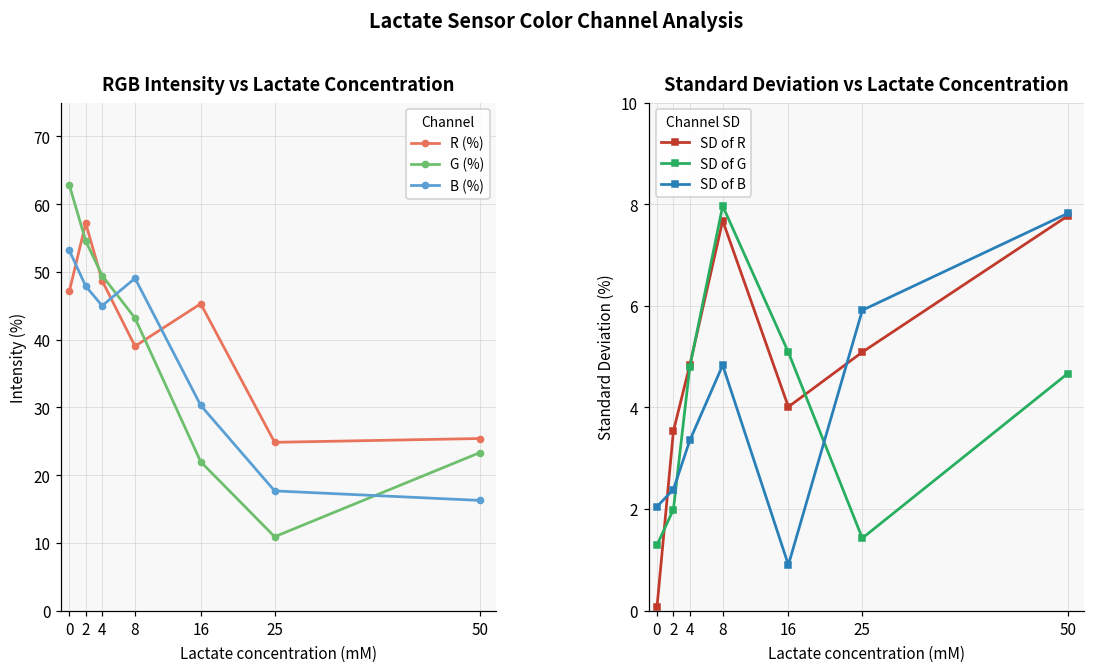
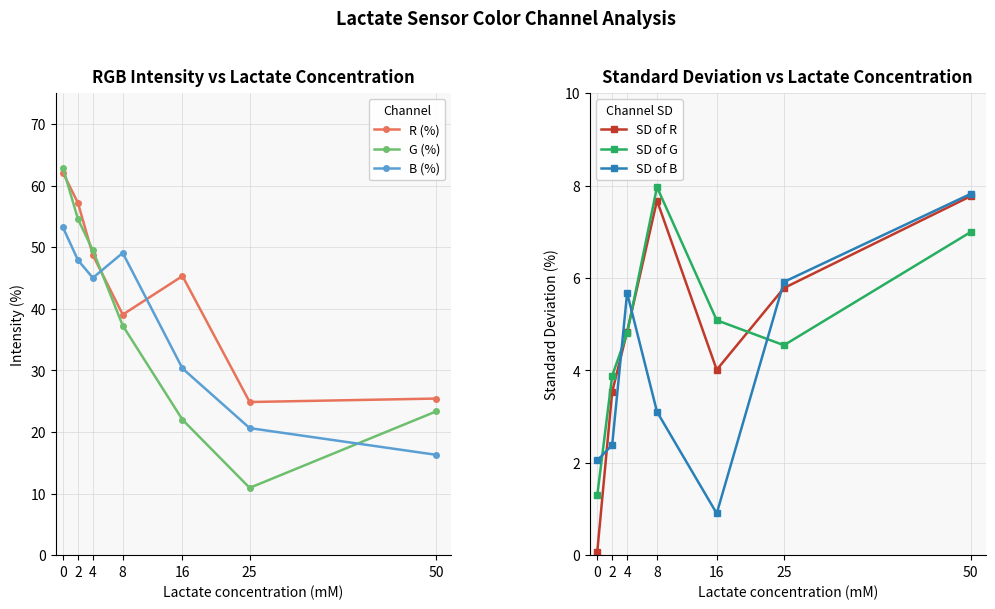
RGB Intensity vs Lactate Concentration, R (%), 0: 47 -> 62
RGB Intensity vs Lactate Concentration, G (%), 8: 43 -> 37
RGB Intensity vs Lactate Concentration, B (%), 25: 18 -> 21
Standard Deviation vs Lactate Concentration, SD of G, 2: 2.0 -> 3.9
Standard Deviation vs Lactate Concentration, SD of B, 4: 3.4 -> 5.7
Standard Deviation vs Lactate Concentration, SD of B, 8: 4.8 -> 3.1
Standard Deviation vs Lactate Concentration, SD of R, 25: 5.1 -> 5.8
Standard Deviation vs Lactate Concentration, SD of G, 25: 1.4 -> 4.5
Standard Deviation vs Lactate Concentration, SD of G, 50: 4.7 -> 7.0
